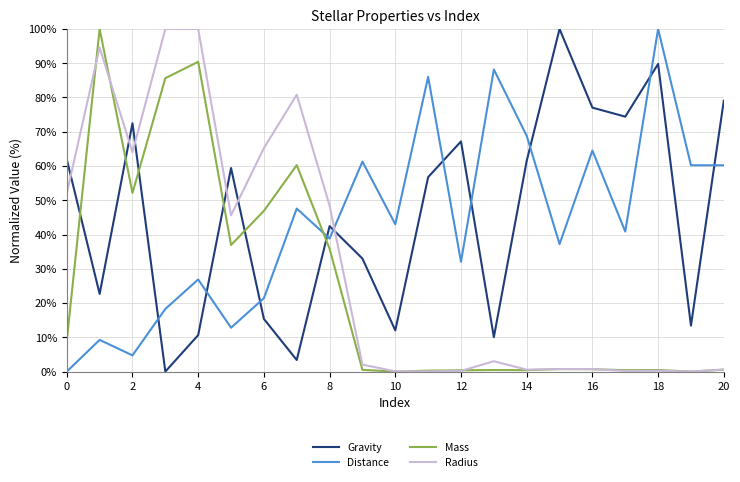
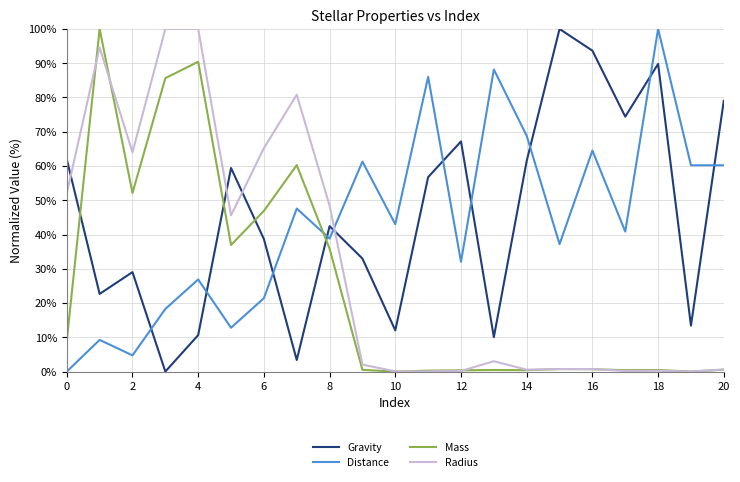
Gravity, 2: 72% -> 29%
Gravity, 6: 15% -> 39%
Gravity, 16: 77% -> 94%
